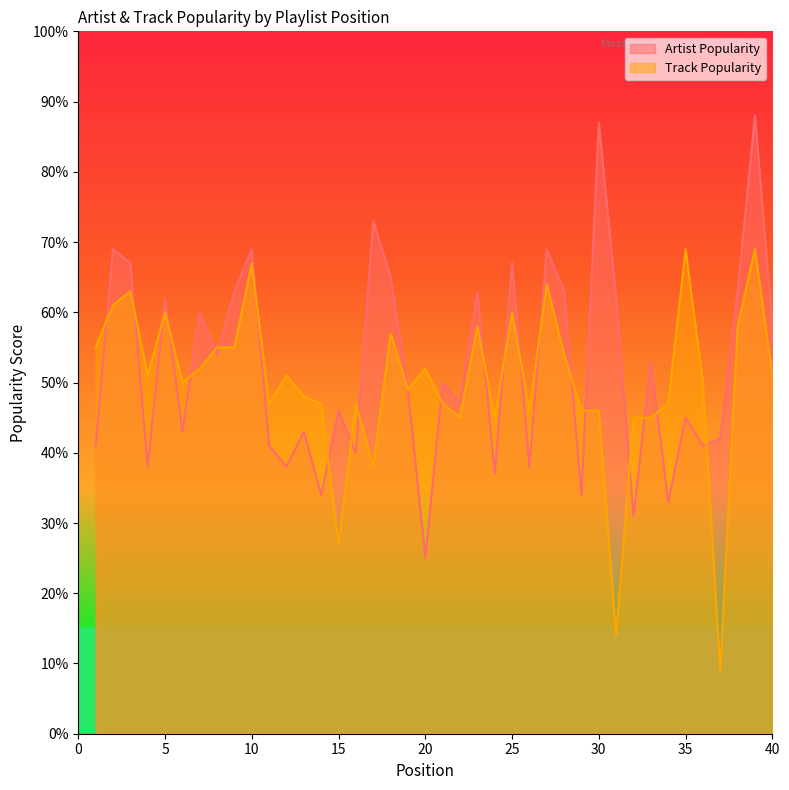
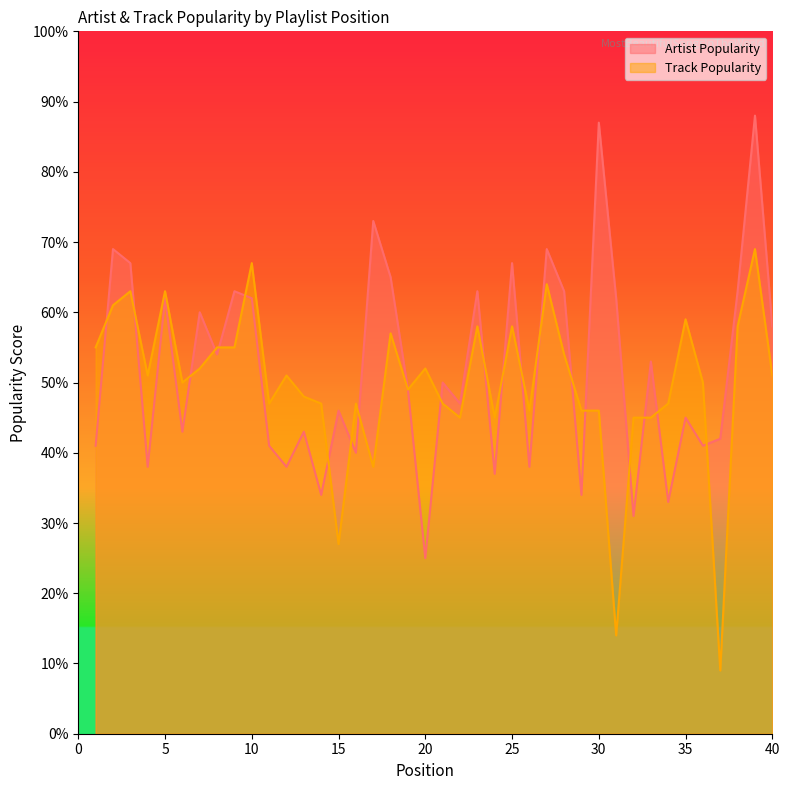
Track Popularity, 5: 60% -> 63%
Artist Popularity, 10: 69% -> 62%
Track Popularity, 25: 60% -> 58%
Track Popularity, 35: 69% -> 59%
